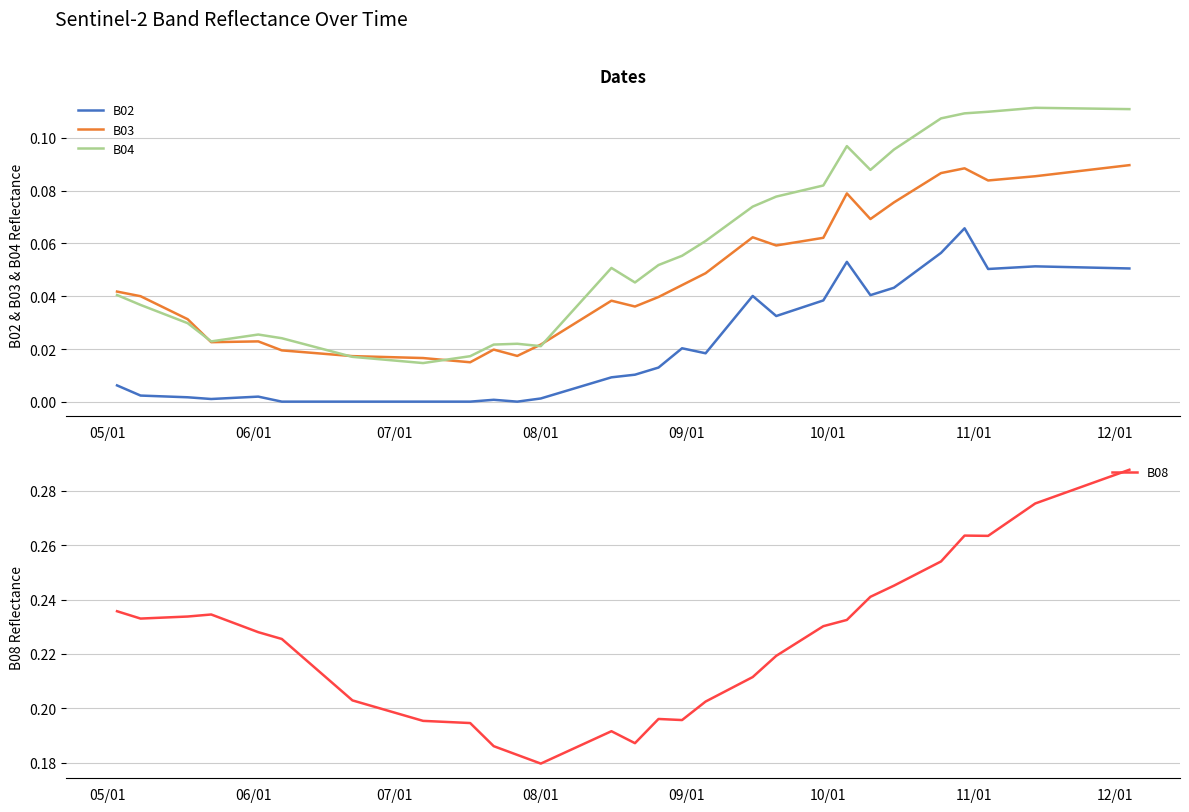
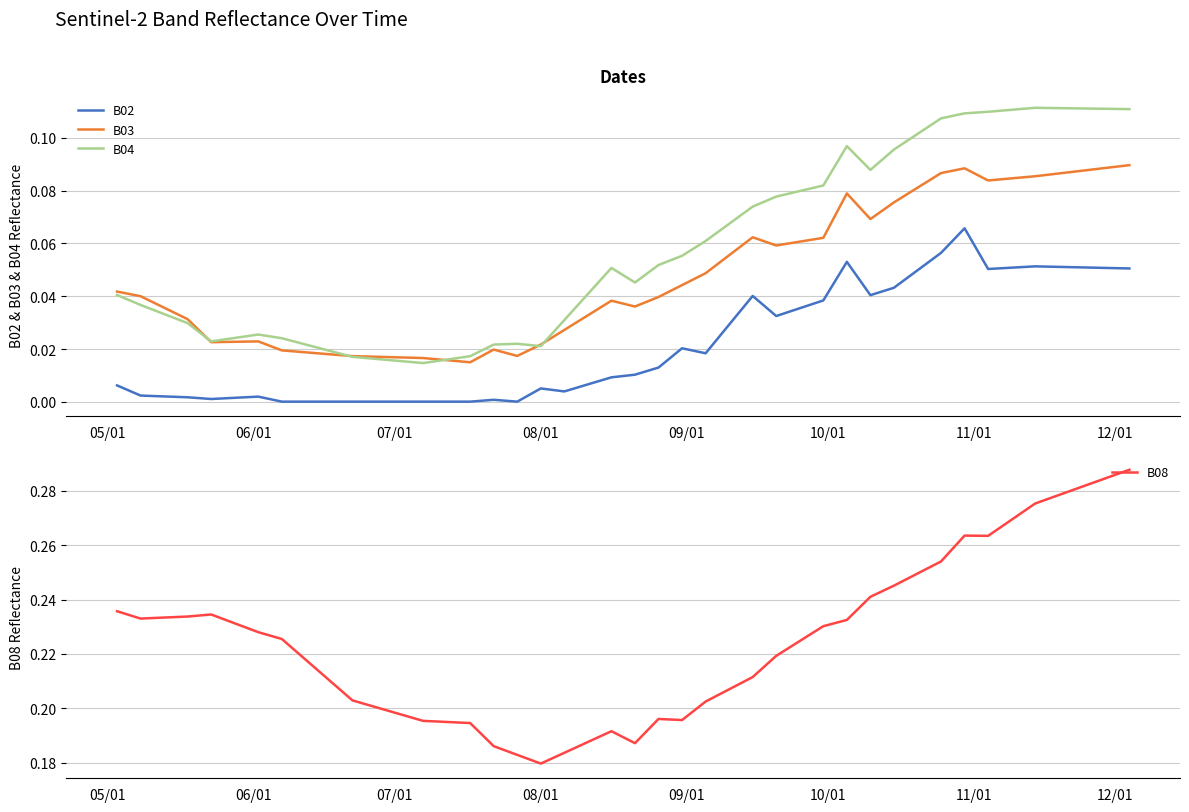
Dates, B02, 08/01: 0.001 -> 0.005
